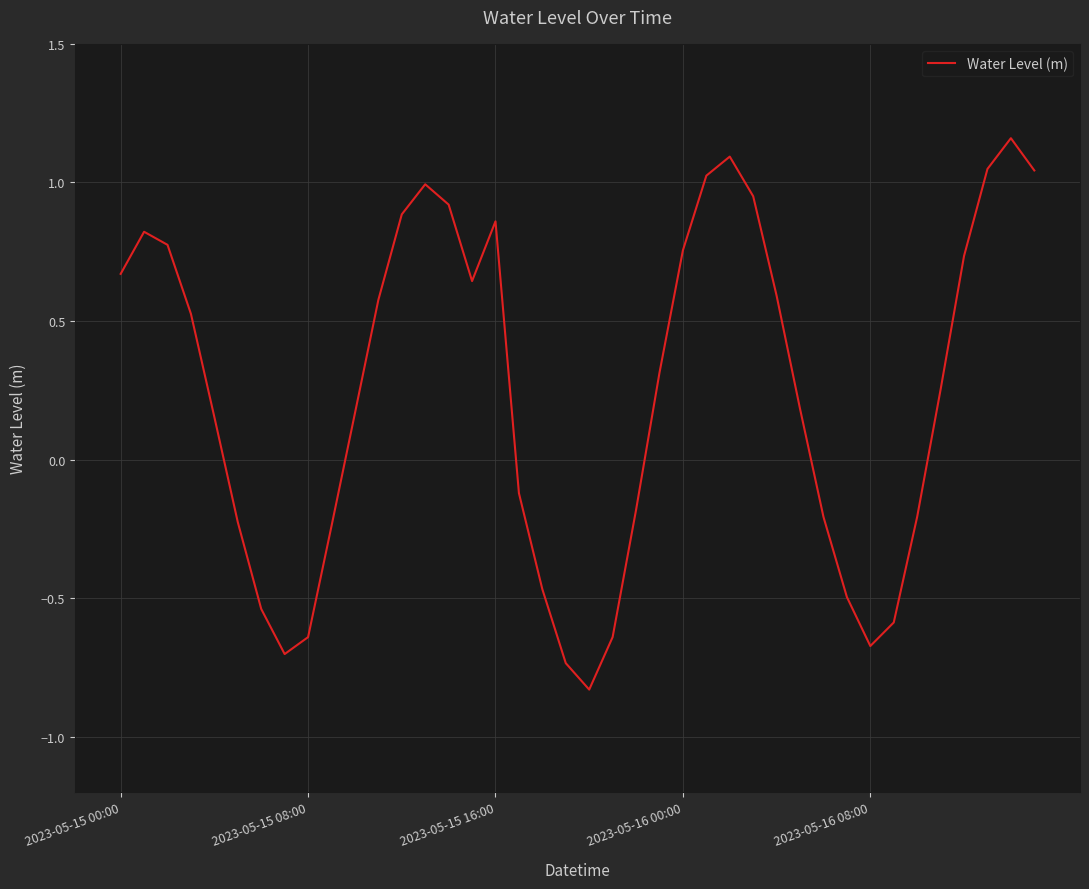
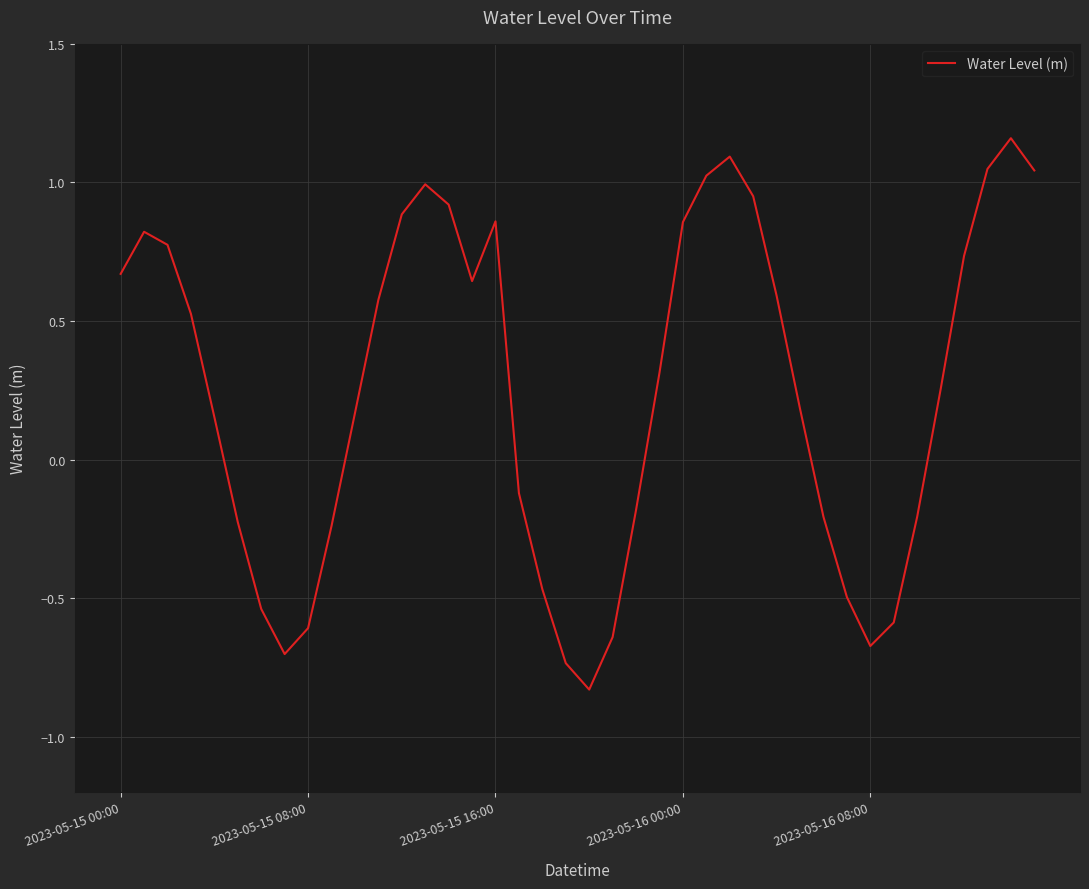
2023-05-15 08:00: -0.64 -> -0.61
2023-05-16 00:00: 0.76 -> 0.86
